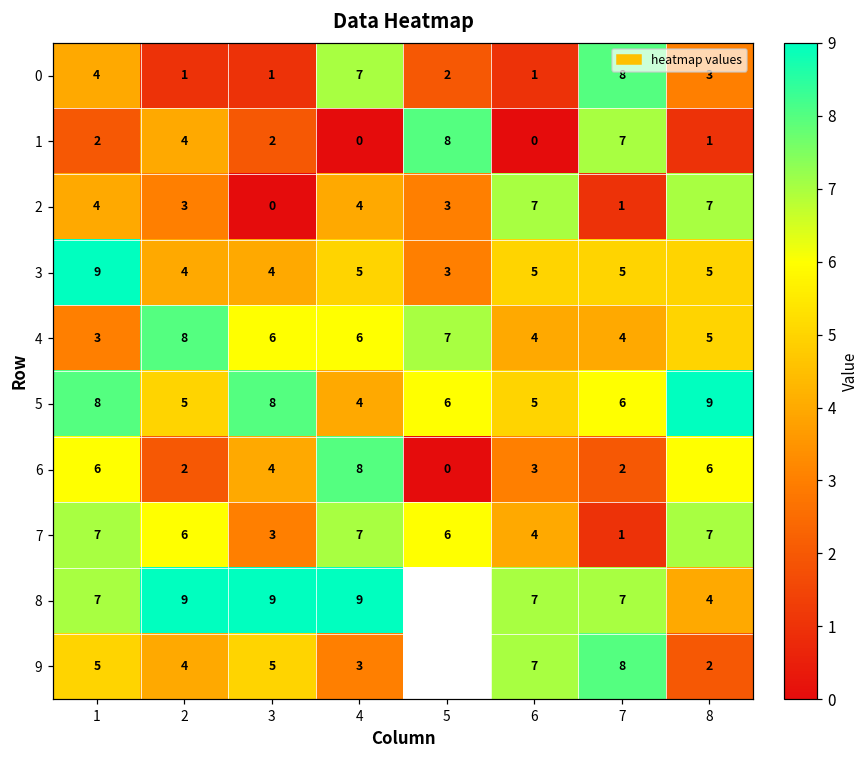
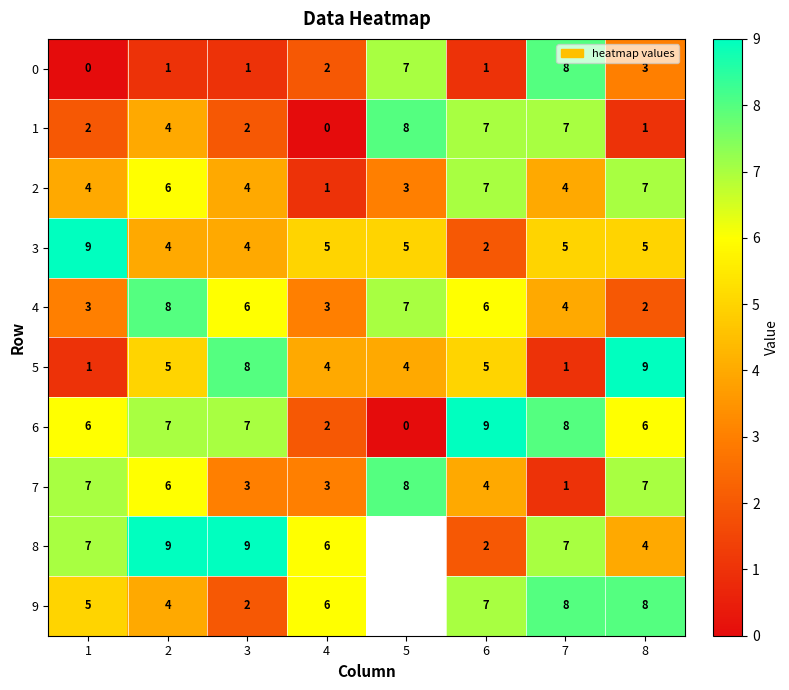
0, 1: 4 -> 0
0, 4: 7 -> 2
0, 5: 2 -> 7
1, 6: 0 -> 7
2, 2: 3 -> 6
2, 3: 0 -> 4
2, 4: 4 -> 1
2, 7: 1 -> 4
3, 5: 3 -> 5
3, 6: 5 -> 2
4, 4: 6 -> 3
4, 6: 4 -> 6
4, 8: 5 -> 2
5, 1: 8 -> 1
5, 5: 6 -> 4
5, 7: 6 -> 1
6, 2: 2 -> 7
6, 3: 4 -> 7
6, 4: 8 -> 2
6, 6: 3 -> 9
6, 7: 2 -> 8
7, 4: 7 -> 3
7, 5: 6 -> 8
8, 4: 9 -> 6
8, 6: 7 -> 2
9, 3: 5 -> 2
9, 4: 3 -> 6
9, 8: 2 -> 8
